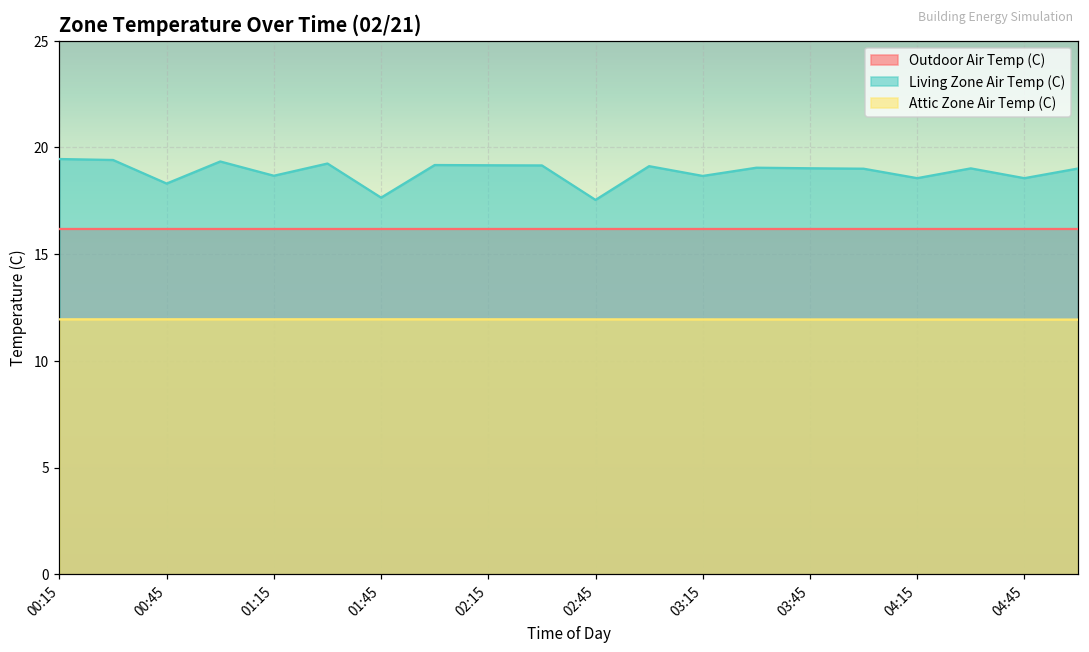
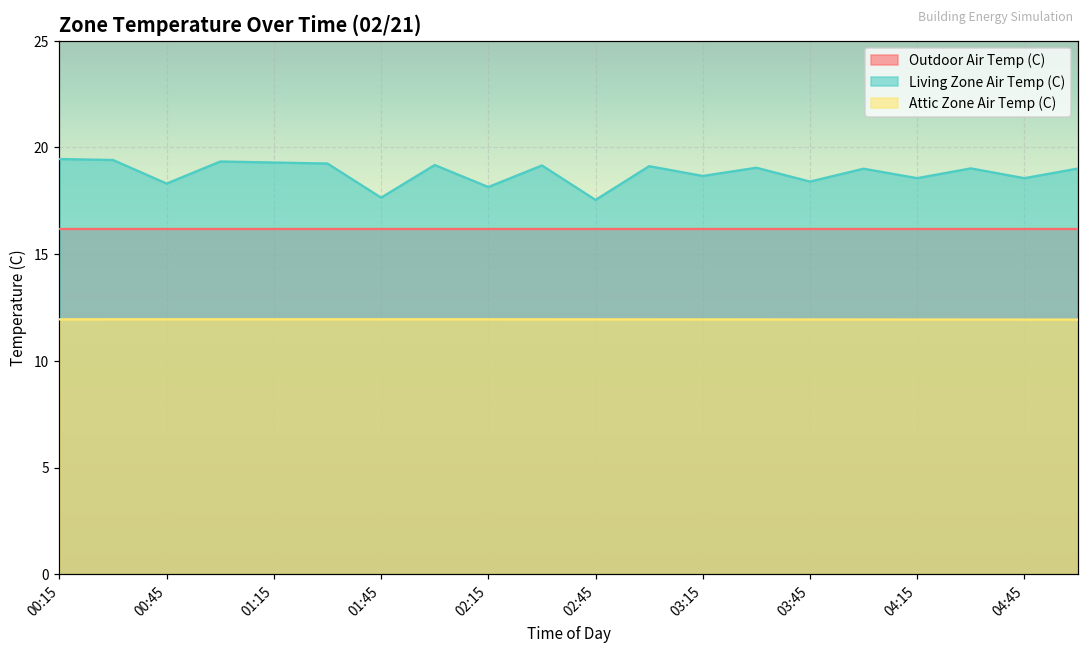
Living Zone Air Temp (C), 01:15: 18.7 -> 19.3
Living Zone Air Temp (C), 02:15: 19.2 -> 18.1
Living Zone Air Temp (C), 03:45: 19.0 -> 18.4
